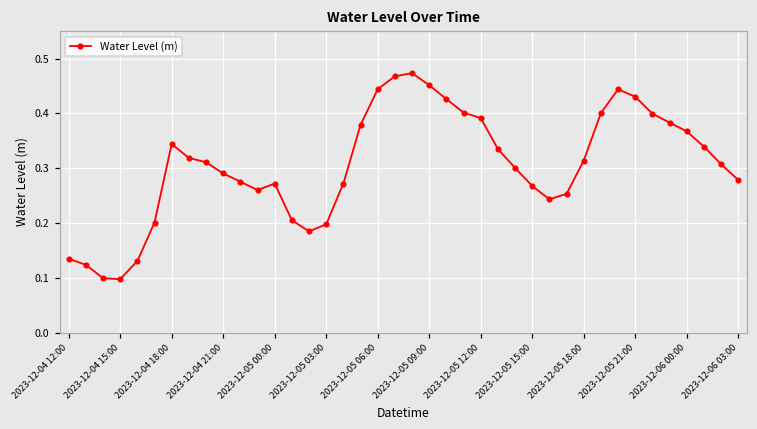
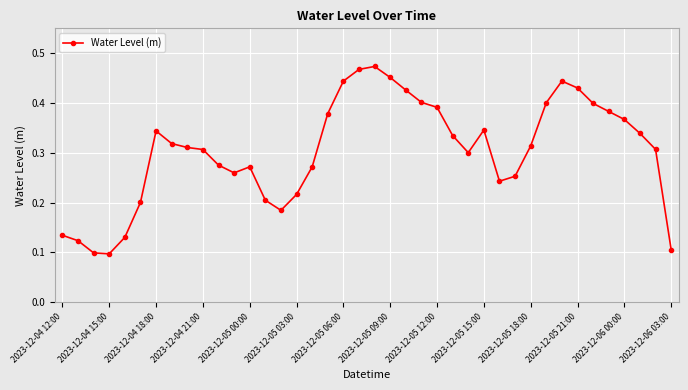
2023-12-04 21:00: 0.29 -> 0.31
2023-12-05 03:00: 0.20 -> 0.22
2023-12-05 15:00: 0.27 -> 0.35
2023-12-06 03:00: 0.28 -> 0.11
